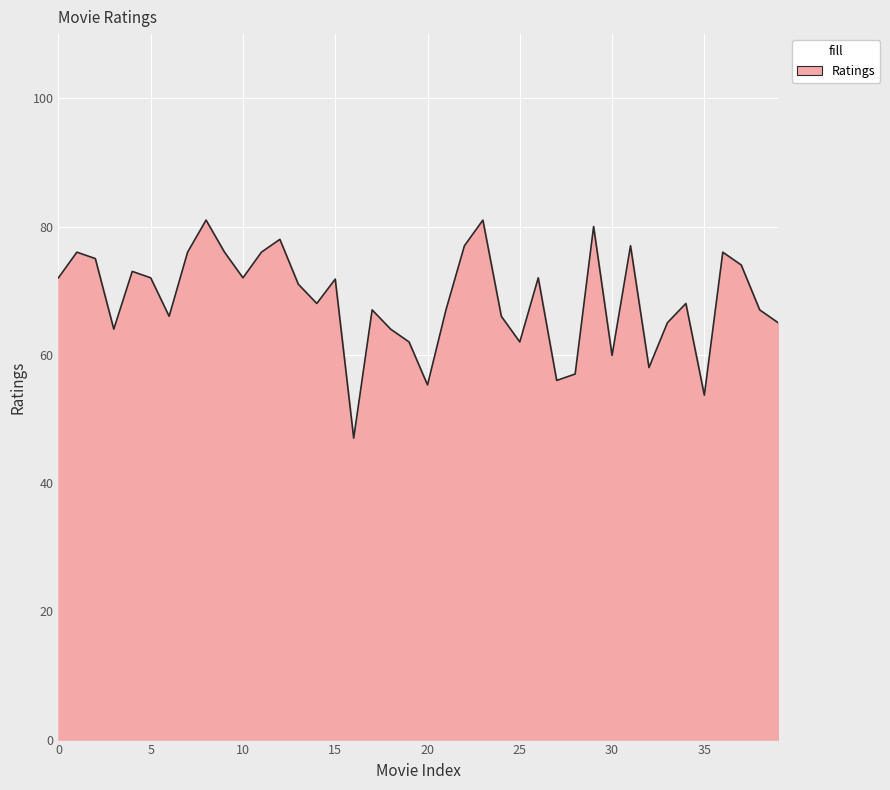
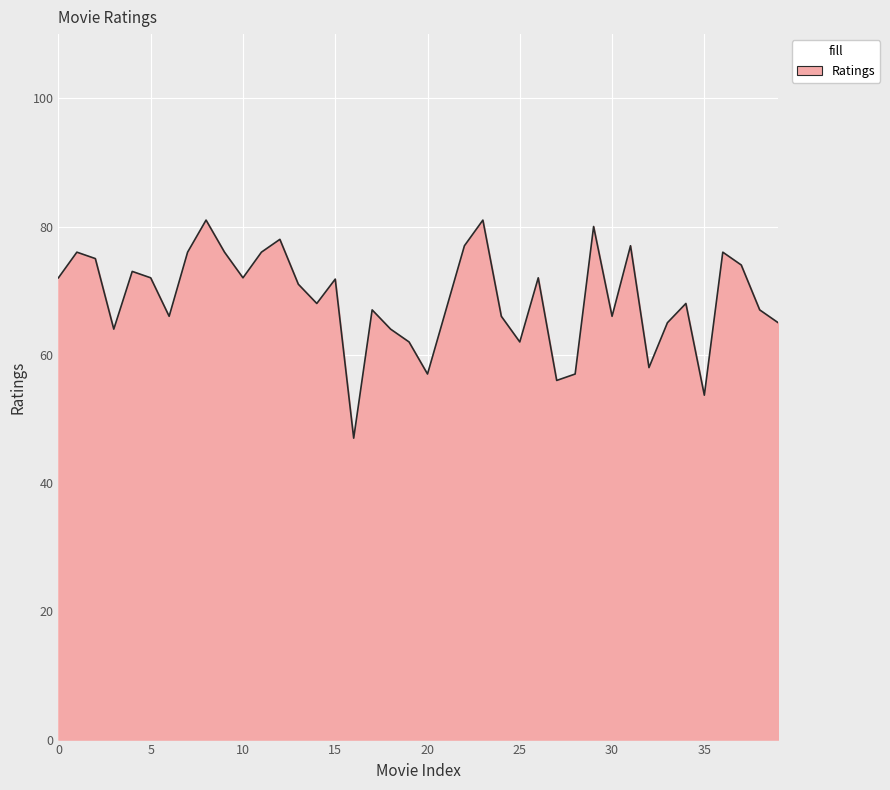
20: 55 -> 57
30: 60 -> 66
